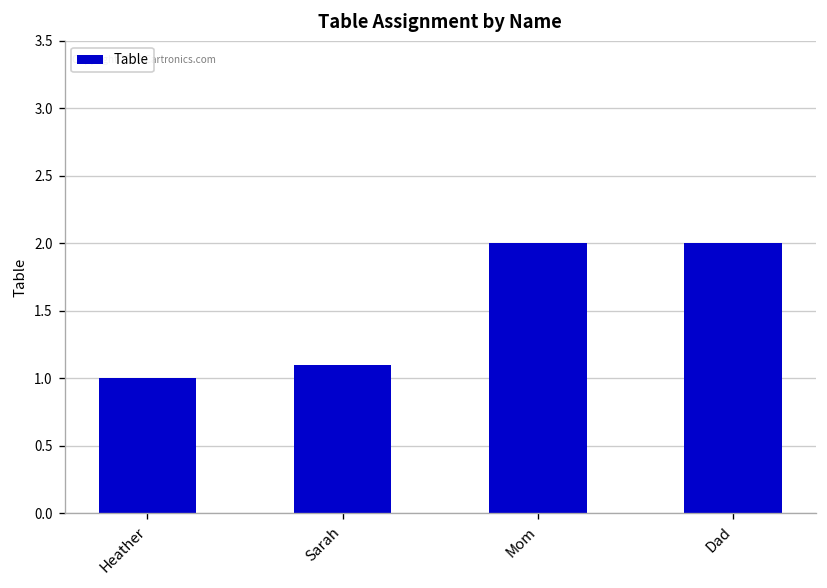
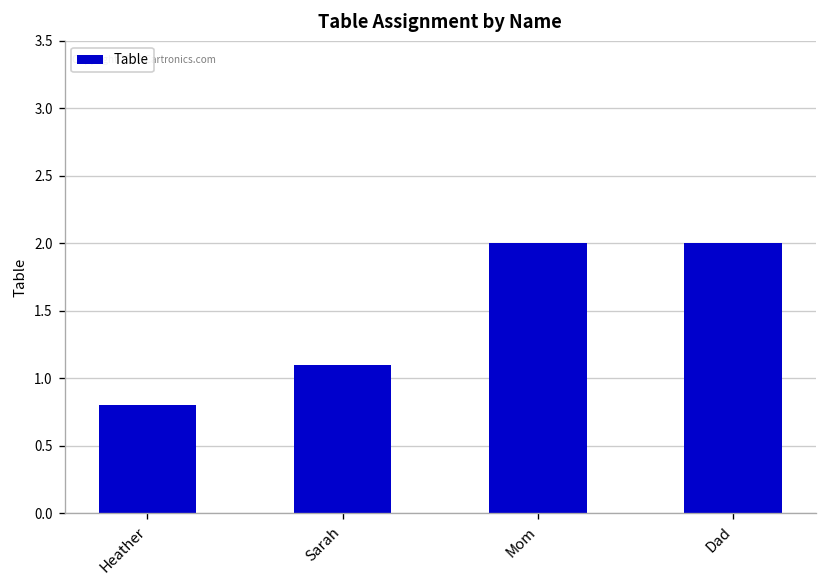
Heather: 1.0 -> 0.8
